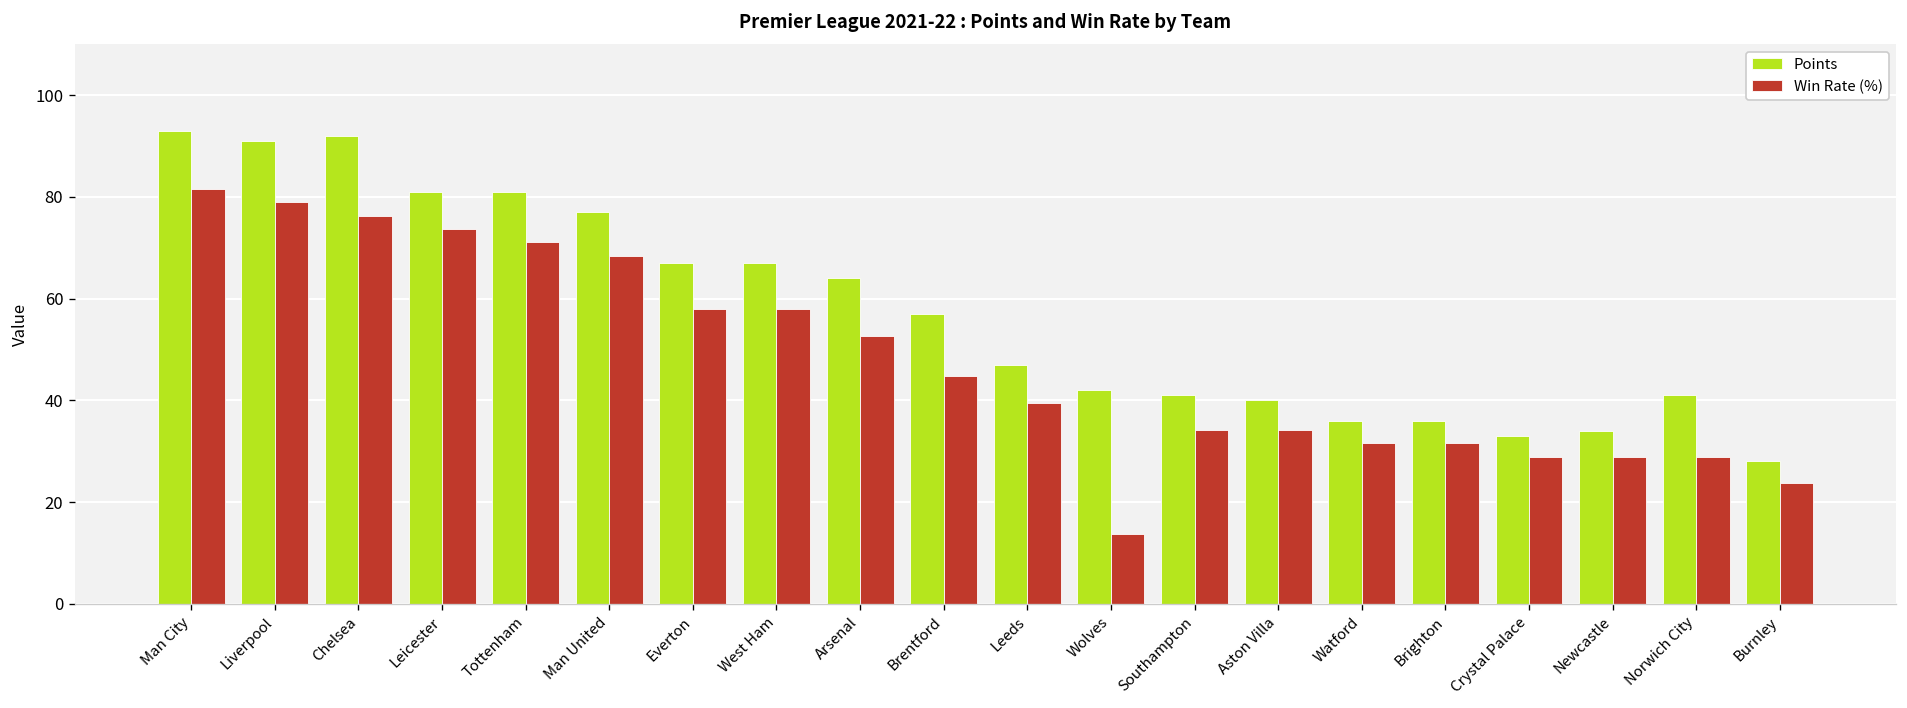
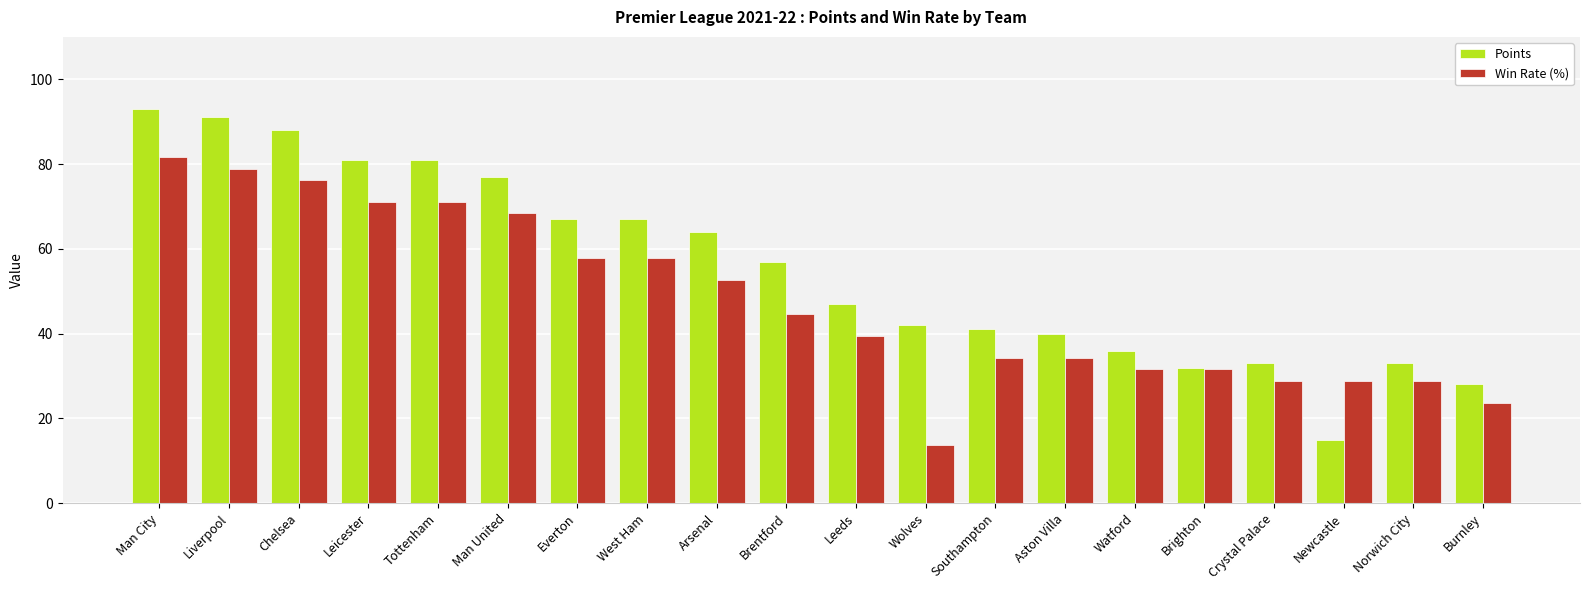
Points, Chelsea: 92 -> 88
Win Rate (%), Leicester: 74 -> 71
Points, Brighton: 36 -> 32
Points, Newcastle: 34 -> 15
Points, Norwich City: 41 -> 33
